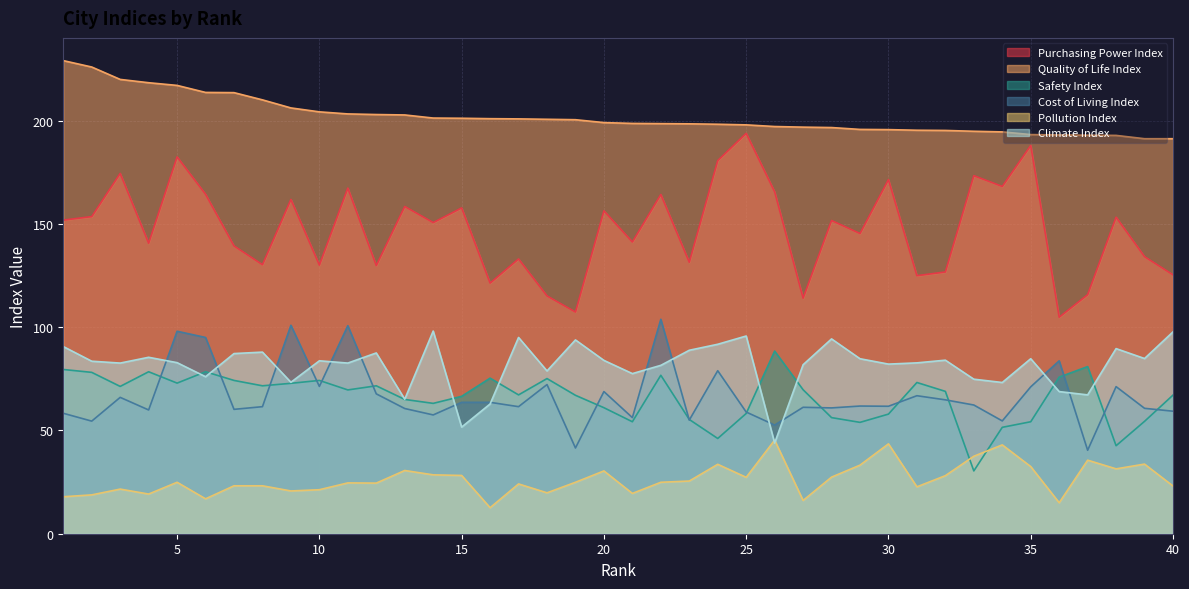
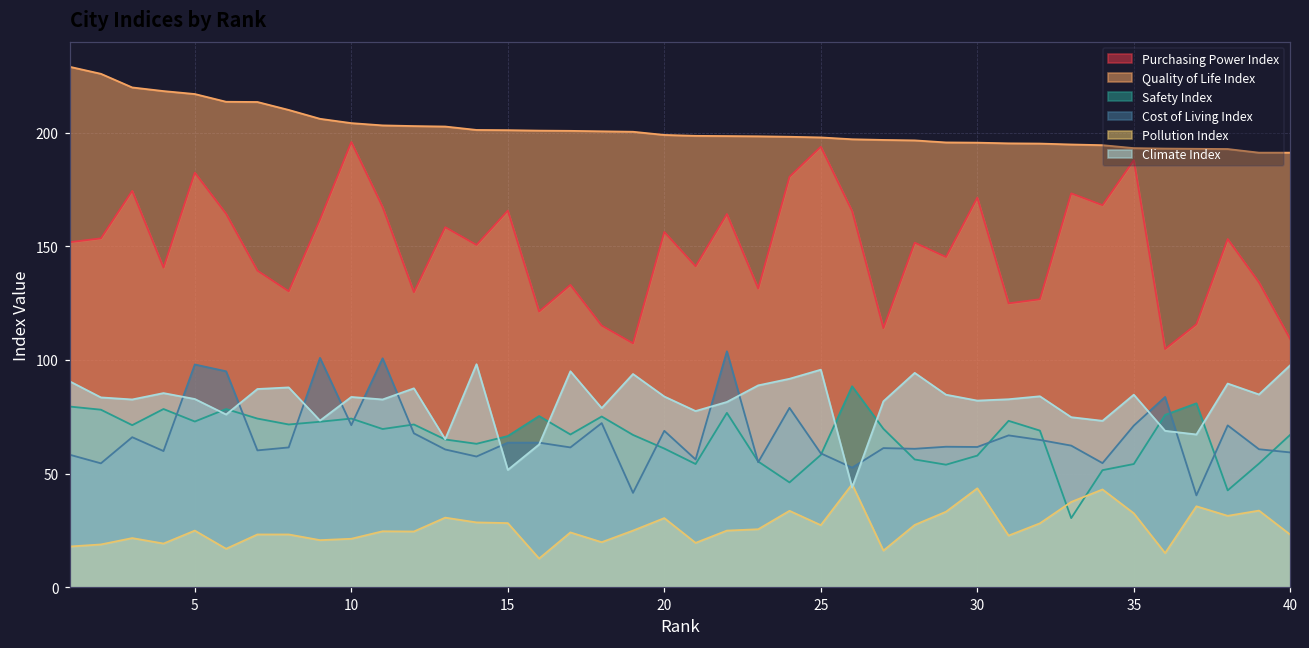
Purchasing Power Index, 10: 130 -> 196
Purchasing Power Index, 15: 158 -> 166
Purchasing Power Index, 40: 125 -> 109
